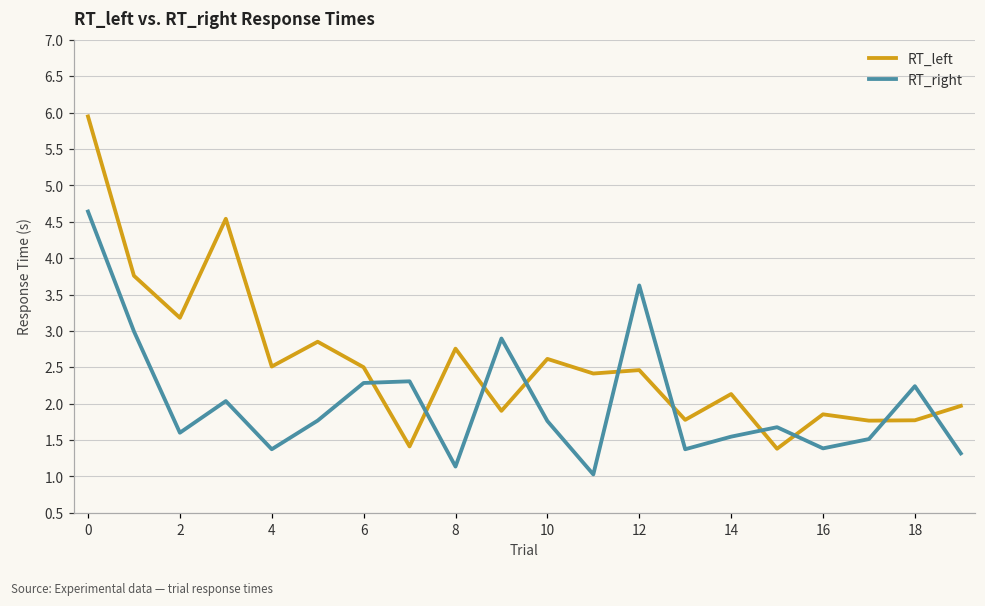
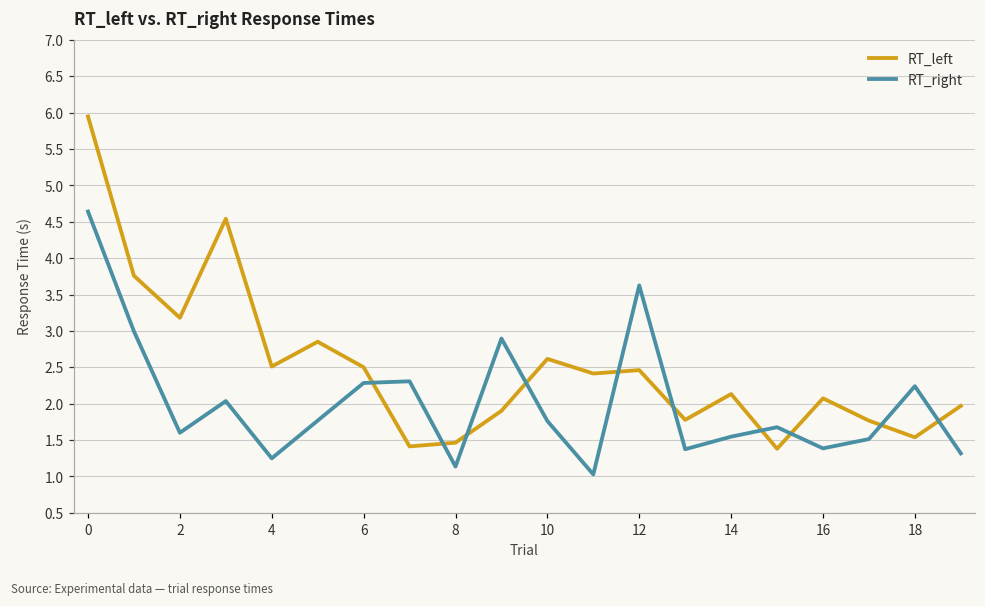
RT_right, 4: 1.4 -> 1.2
RT_left, 8: 2.8 -> 1.5
RT_left, 16: 1.9 -> 2.1
RT_left, 18: 1.8 -> 1.5
